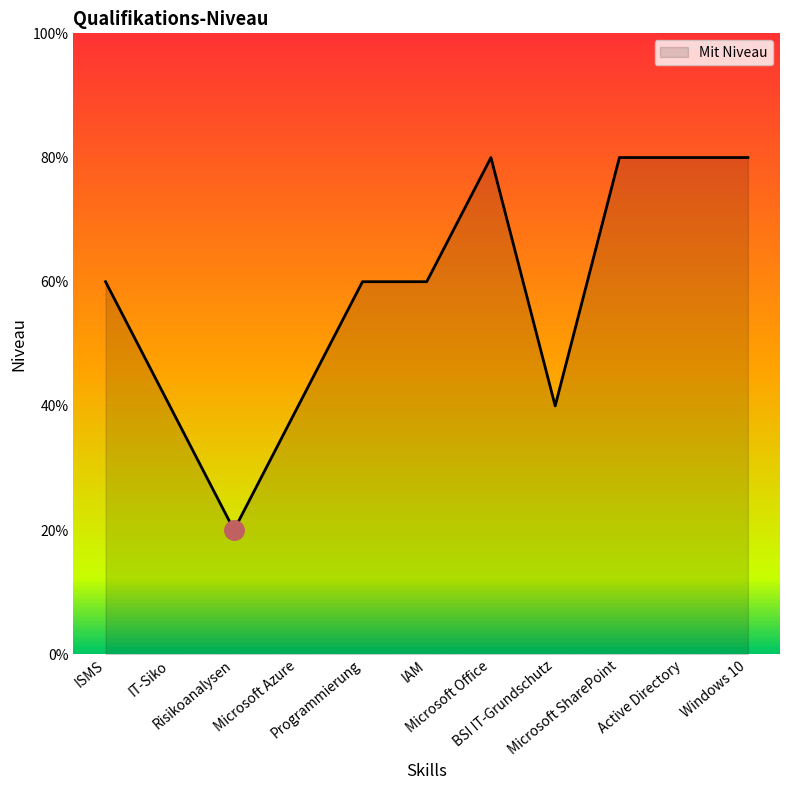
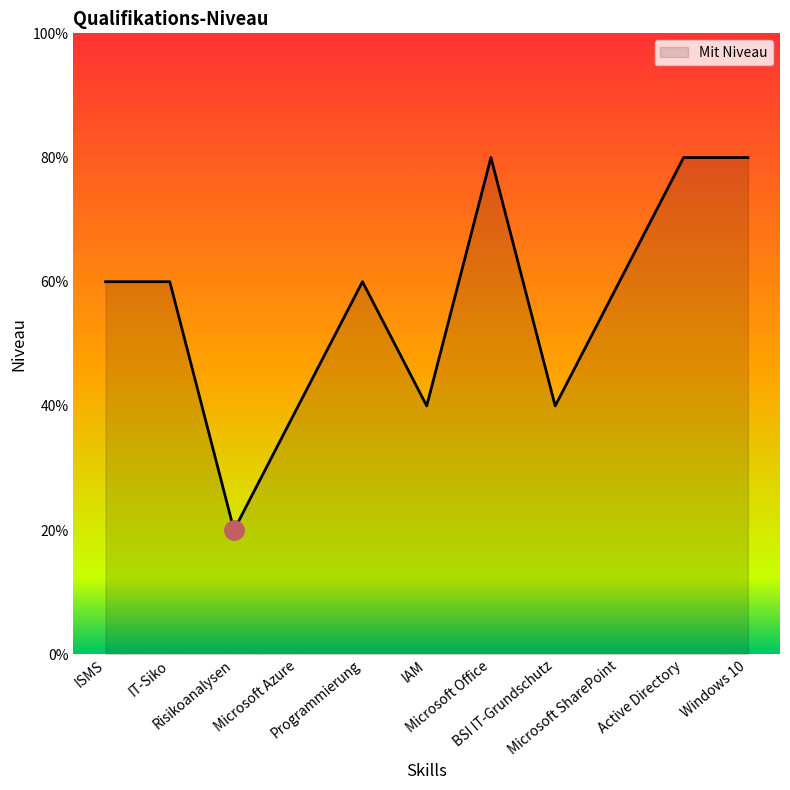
Mit Niveau, IT-Siko: 40% -> 60%
Mit Niveau, IAM: 60% -> 40%
Mit Niveau, Microsoft SharePoint: 80% -> 60%
